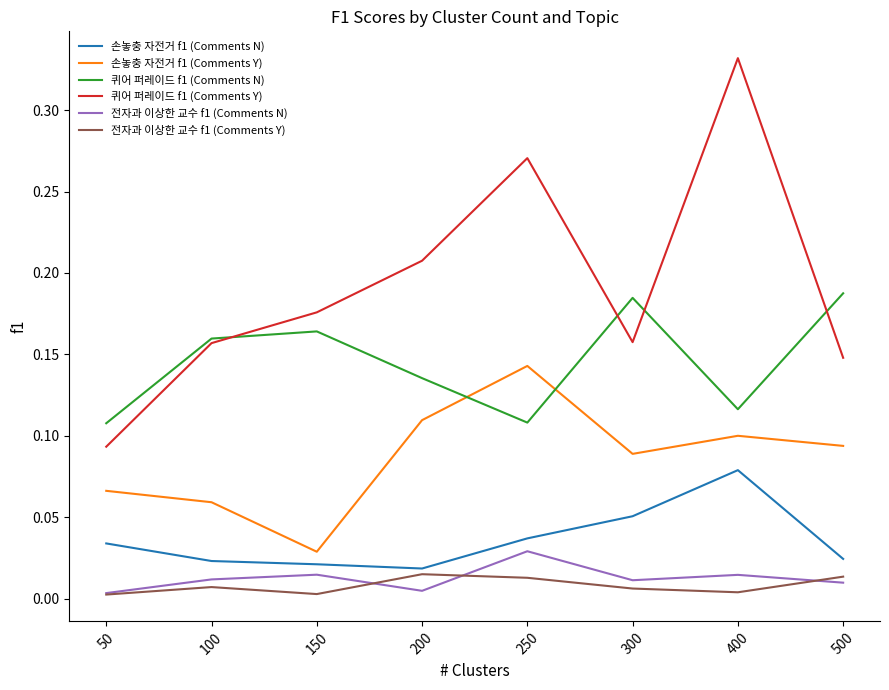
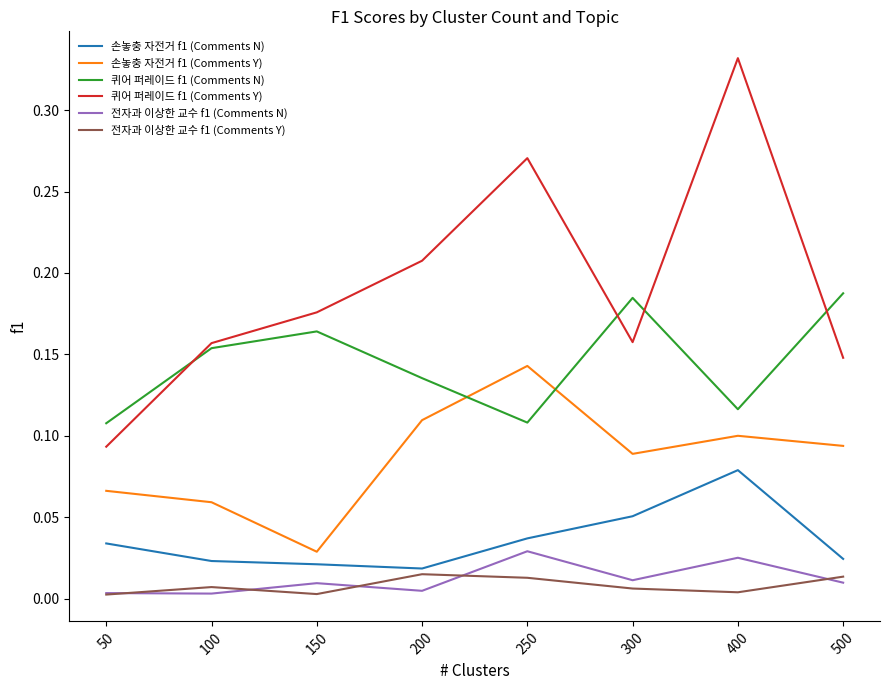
퀴어 퍼레이드 f1 (Comments N), 100: 0.160 -> 0.154
전자과 이상한 교수 f1 (Comments N), 100: 0.012 -> 0.003
전자과 이상한 교수 f1 (Comments N), 150: 0.015 -> 0.010
전자과 이상한 교수 f1 (Comments N), 400: 0.015 -> 0.025
